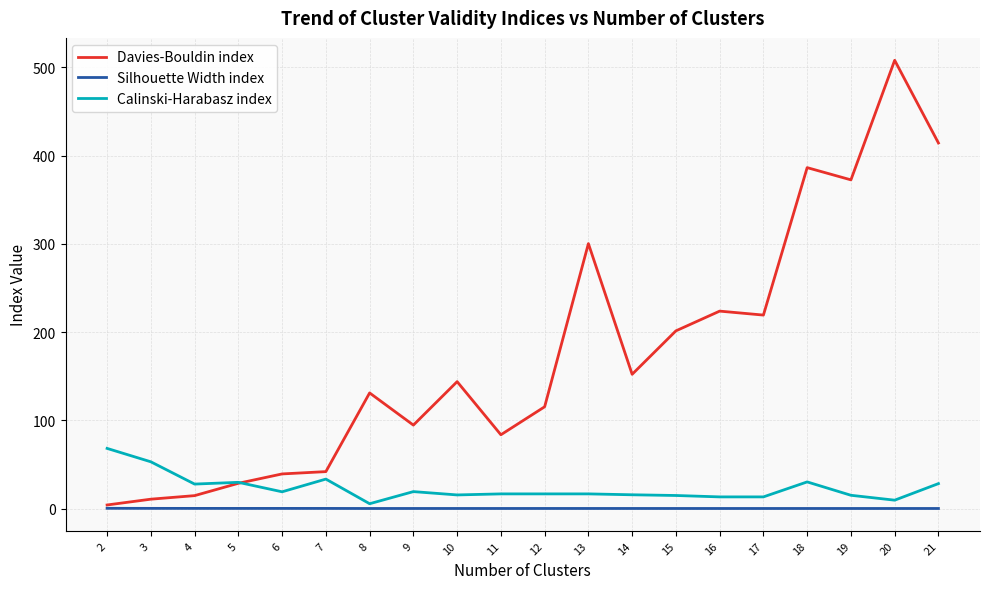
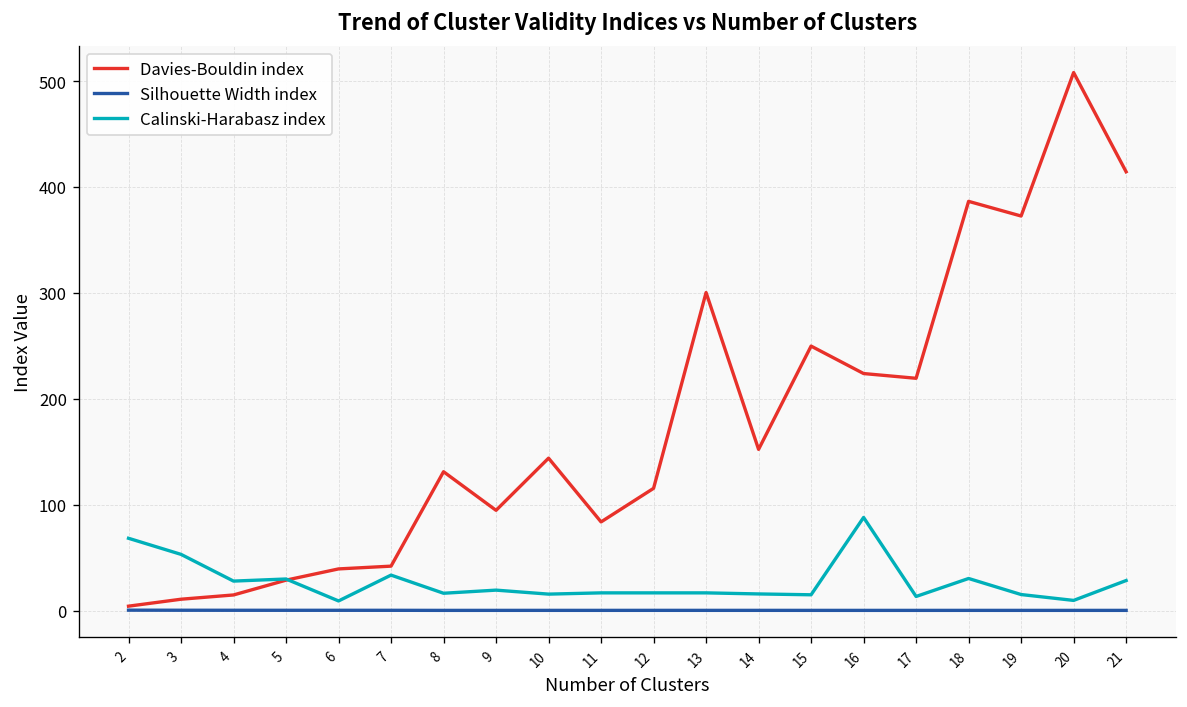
Calinski-Harabasz index, 6: 20 -> 10
Calinski-Harabasz index, 8: 10 -> 20
Davies-Bouldin index, 15: 200 -> 250
Calinski-Harabasz index, 16: 10 -> 90
